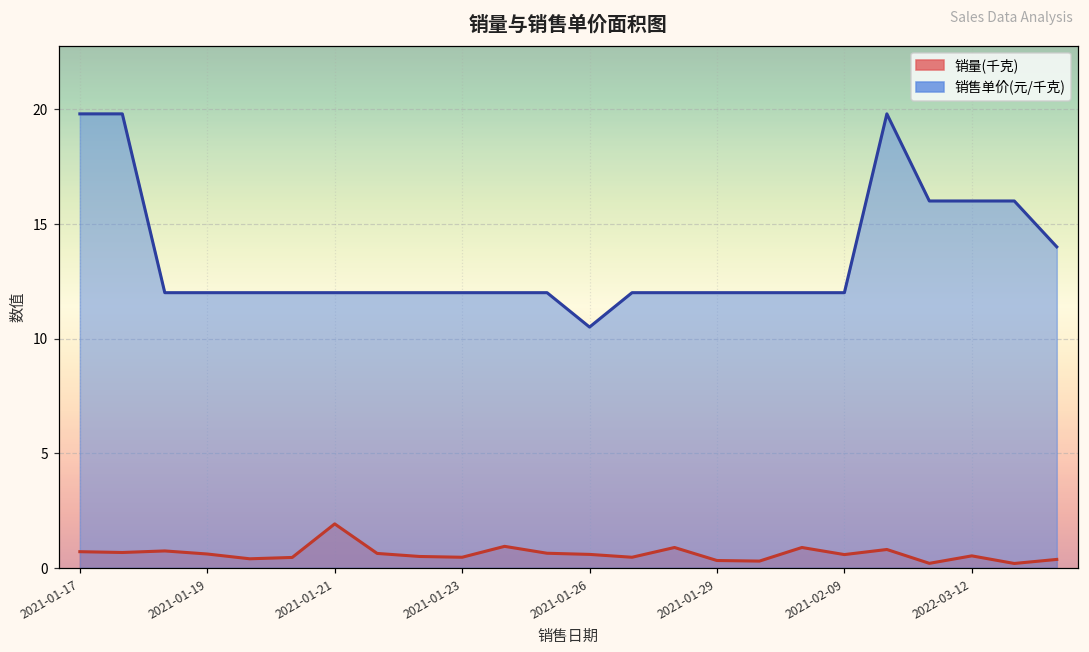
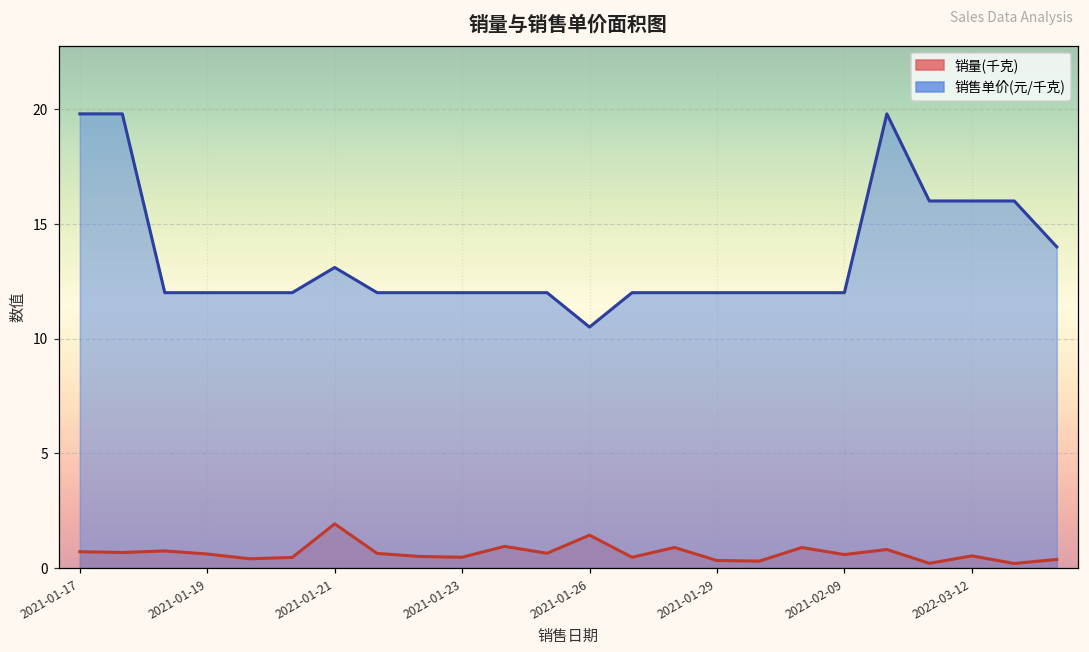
销售单价(元/千克), 2021-01-21: 12.0 -> 13.1
销量(千克), 2021-01-26: 0.6 -> 1.4
